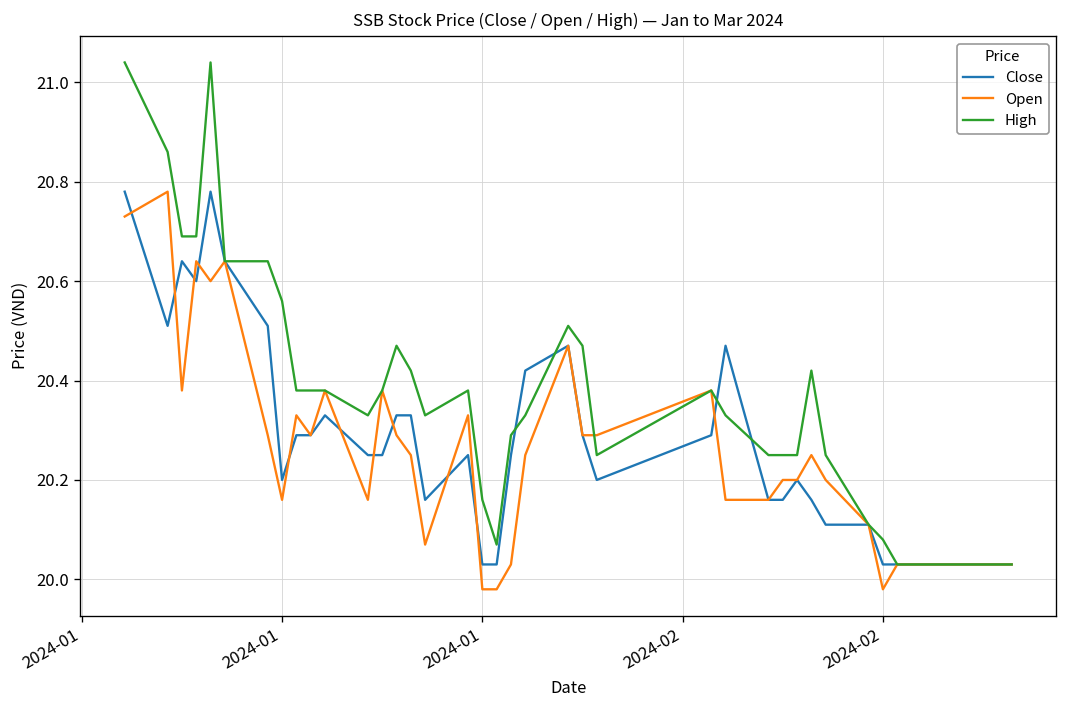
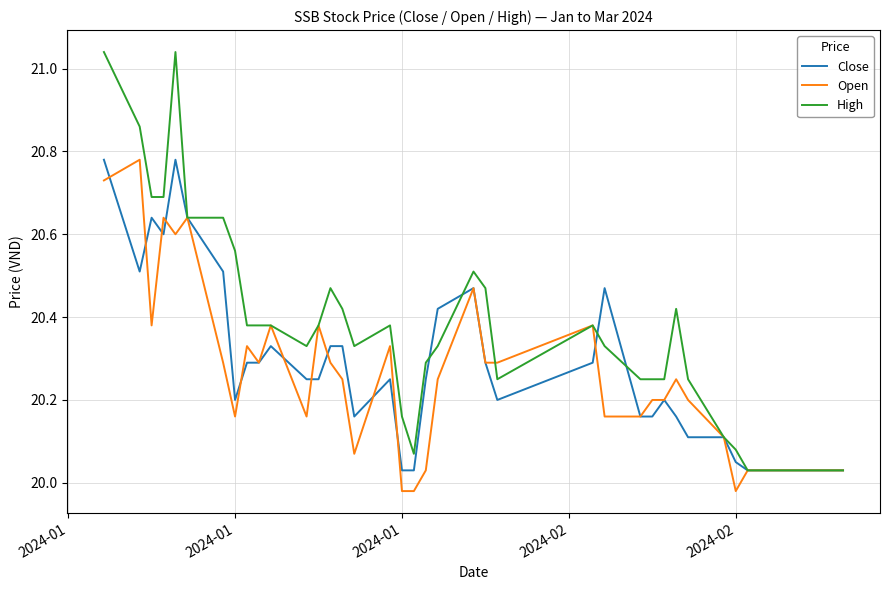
Close, 2024-02: 20.03 -> 20.05
